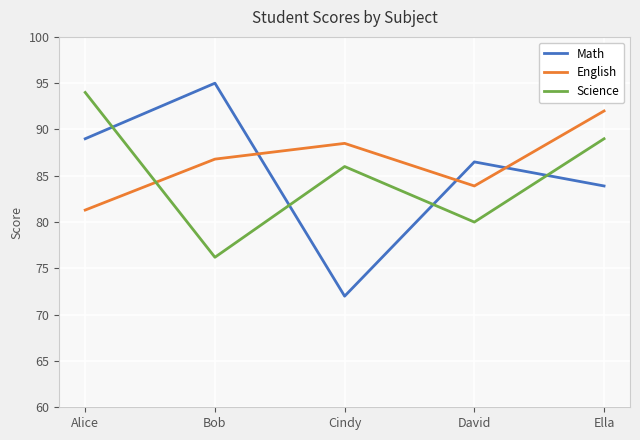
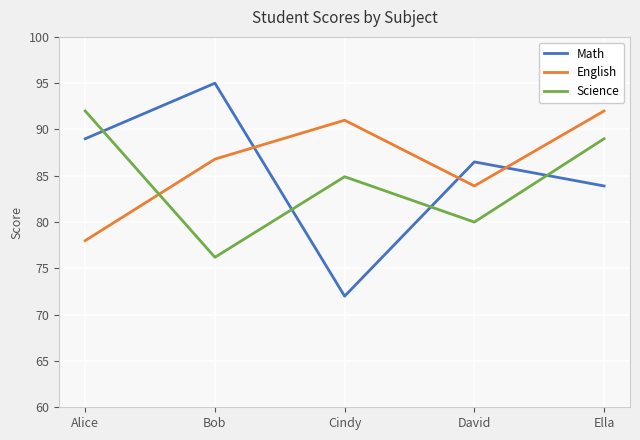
English, Alice: 81 -> 78
Science, Alice: 94 -> 92
English, Cindy: 89 -> 91
Science, Cindy: 86 -> 85
